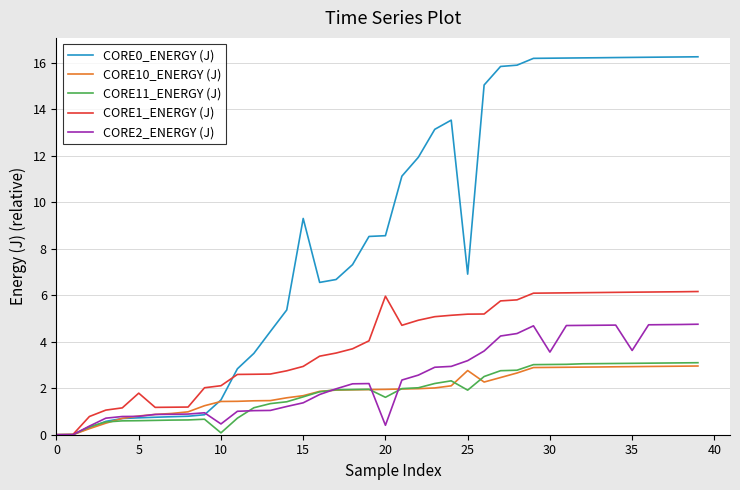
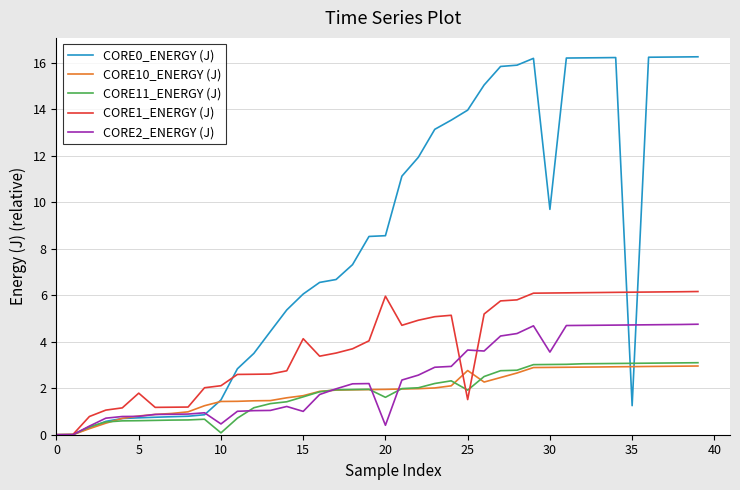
CORE0_ENERGY (J), 15: 9.3 -> 6.0
CORE1_ENERGY (J), 15: 2.9 -> 4.1
CORE2_ENERGY (J), 15: 1.4 -> 1.0
CORE0_ENERGY (J), 25: 6.9 -> 14.0
CORE1_ENERGY (J), 25: 5.2 -> 1.5
CORE2_ENERGY (J), 25: 3.2 -> 3.6
CORE0_ENERGY (J), 30: 16.2 -> 9.7
CORE0_ENERGY (J), 35: 16.2 -> 1.2
CORE2_ENERGY (J), 35: 3.6 -> 4.7
